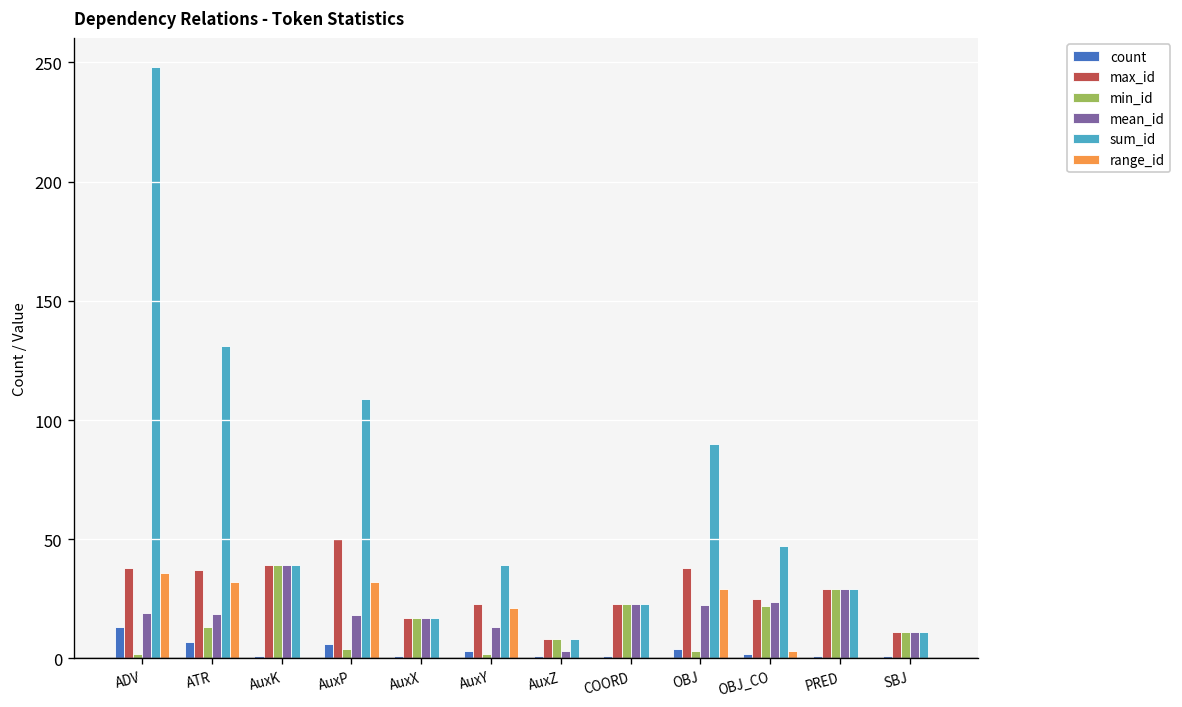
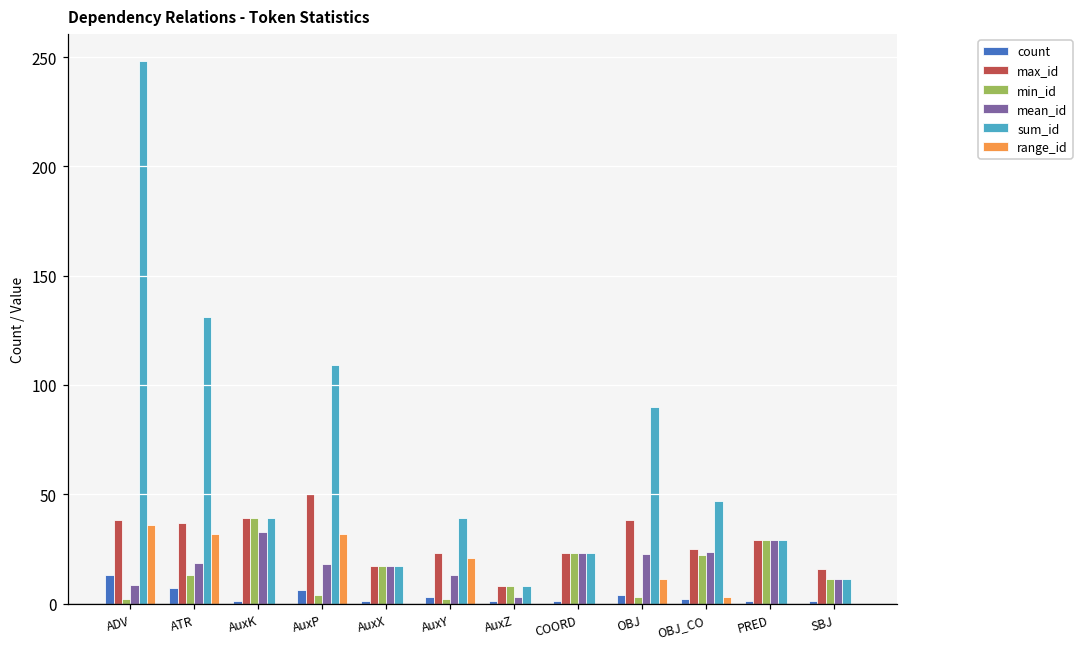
mean_id, ADV: 19 -> 8
mean_id, AuxK: 39 -> 33
range_id, OBJ: 29 -> 11
max_id, SBJ: 11 -> 16
